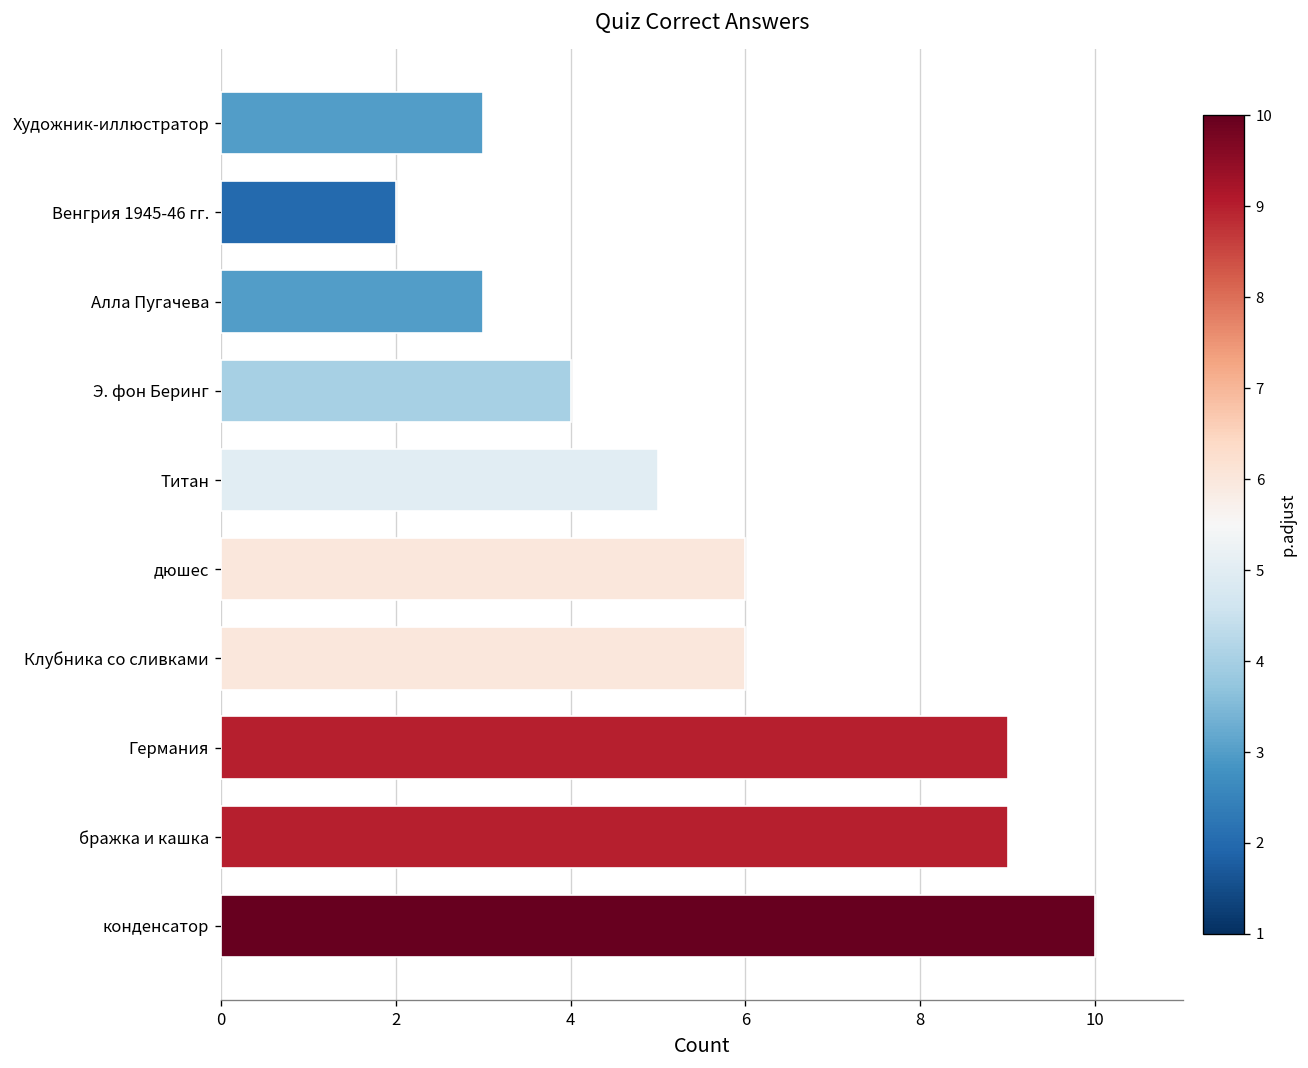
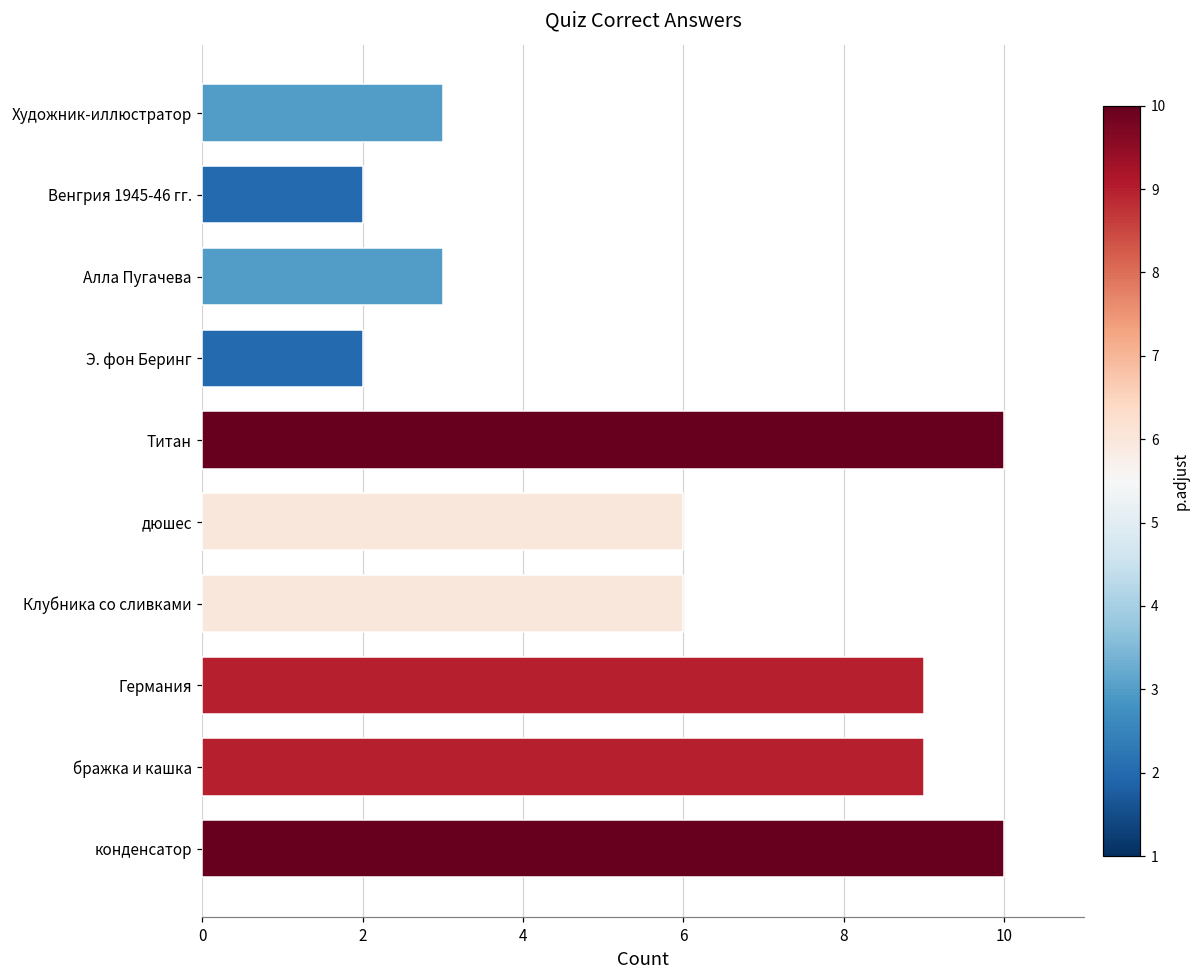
Э. фон Беринг: 4 -> 2
Титан: 5 -> 10
